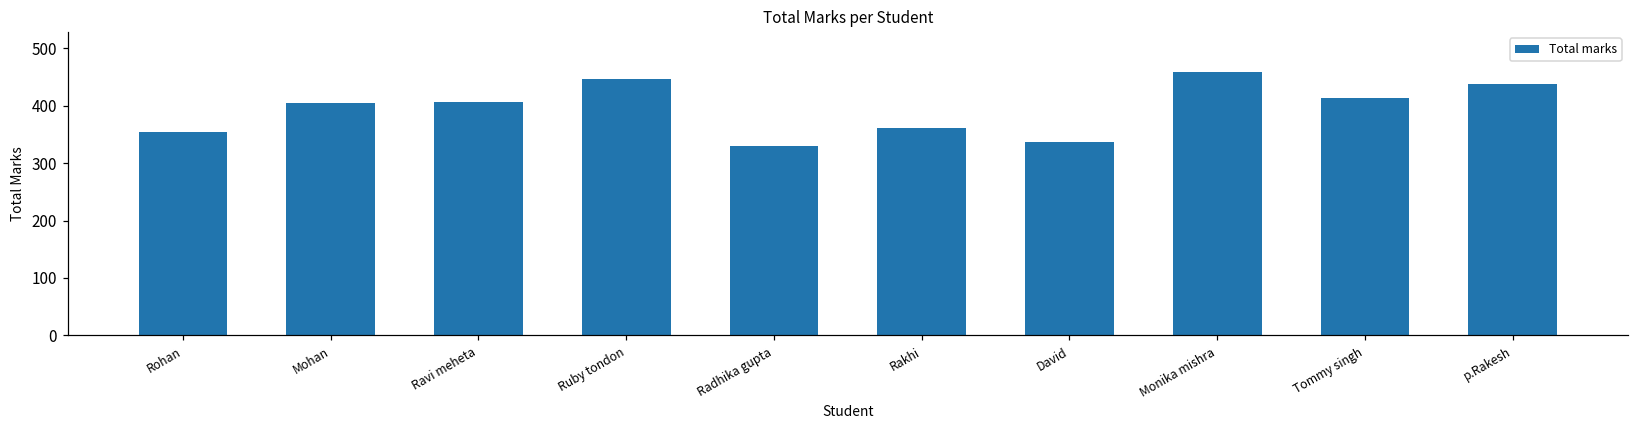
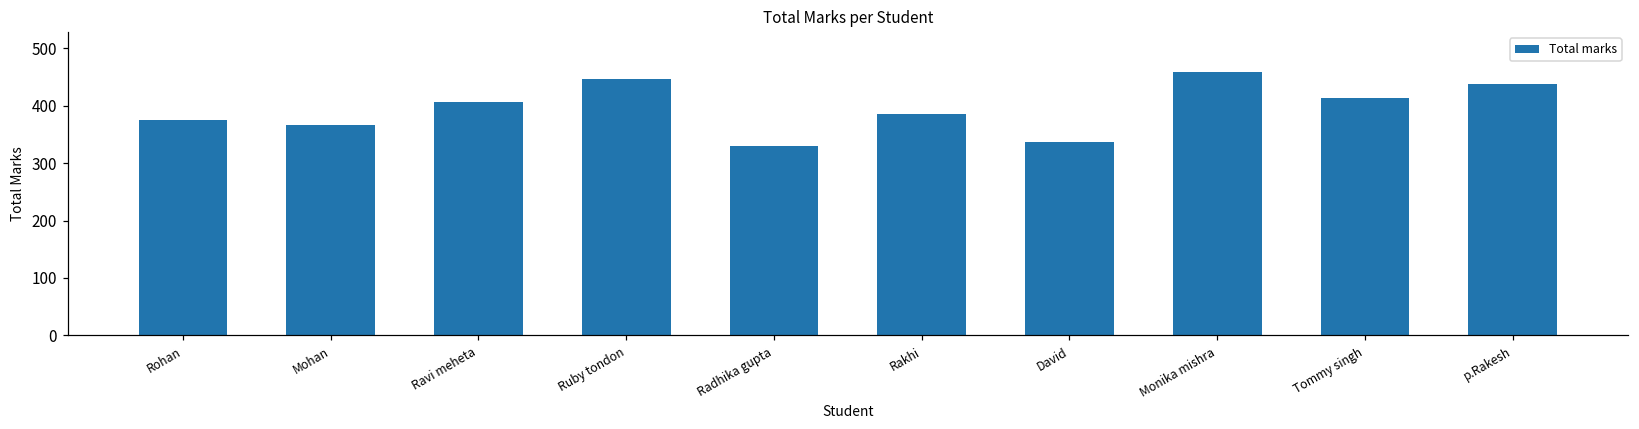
Rohan: 360 -> 380
Mohan: 400 -> 370
Rakhi: 360 -> 390
